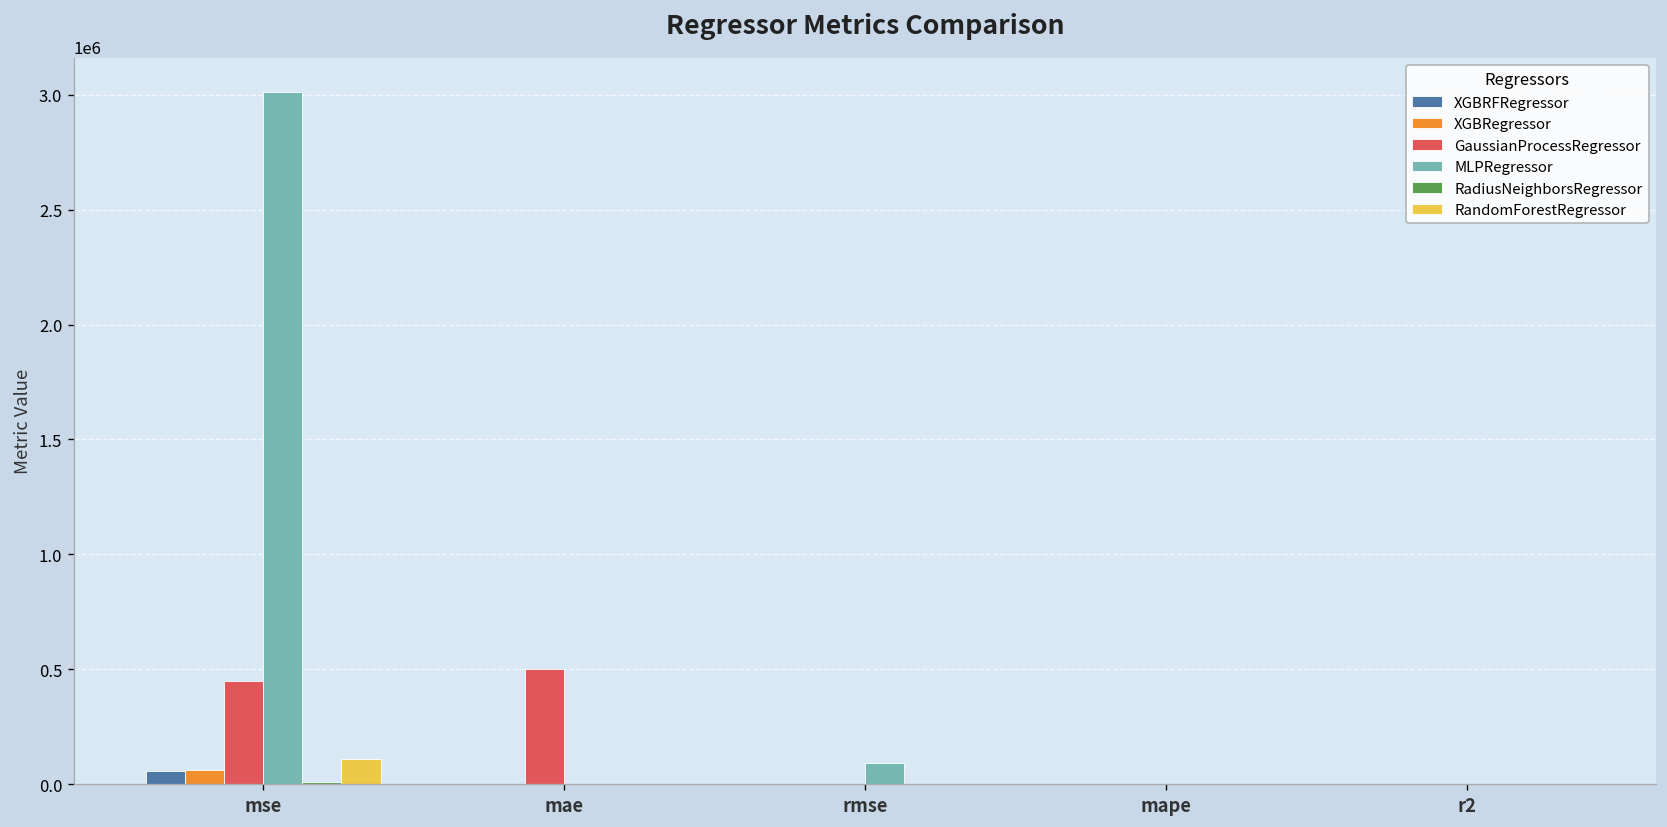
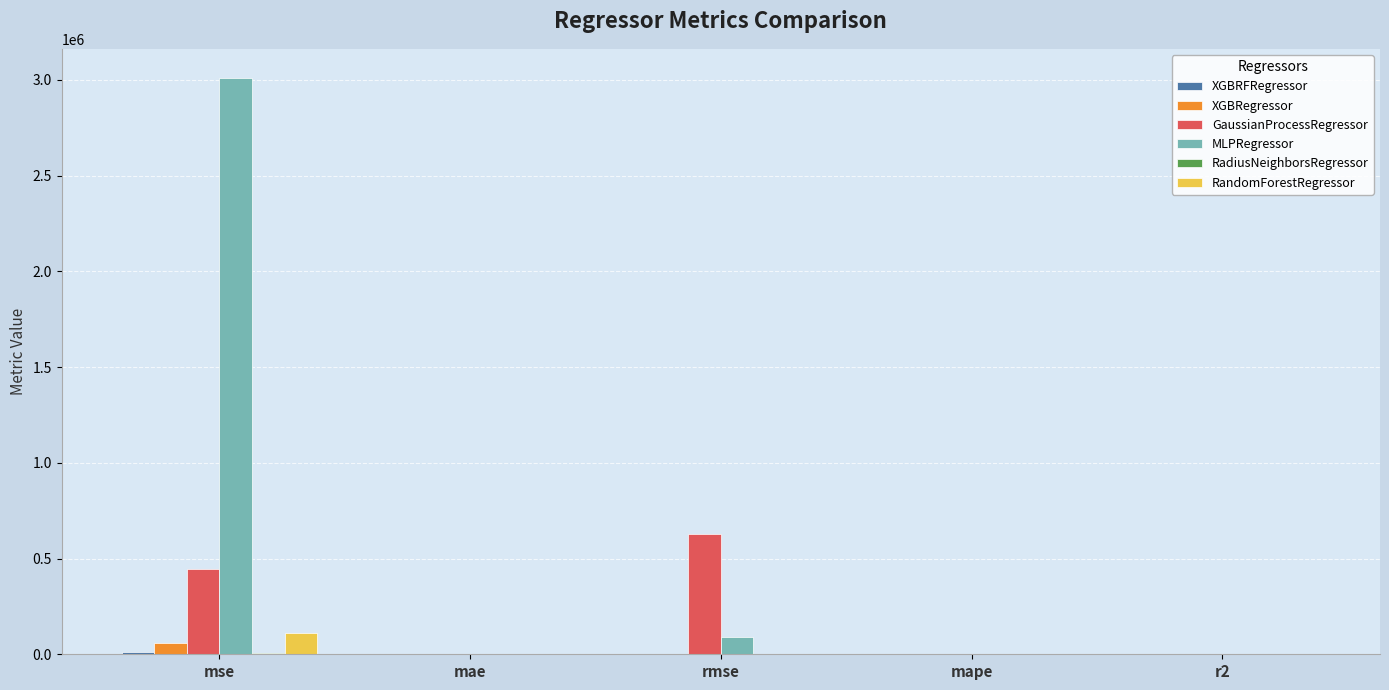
XGBRFRegressor, mse: 60000 -> 10000
GaussianProcessRegressor, mae: 500000 -> 0
GaussianProcessRegressor, rmse: 0 -> 630000
